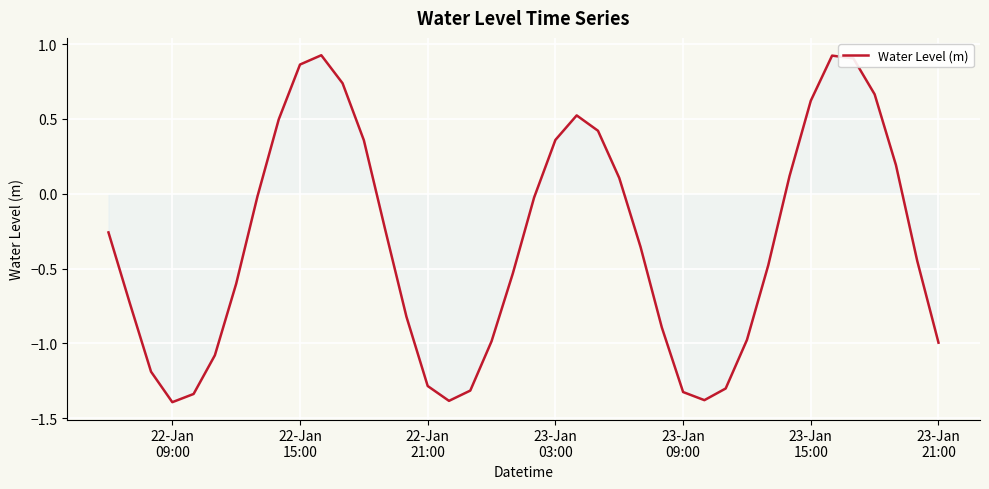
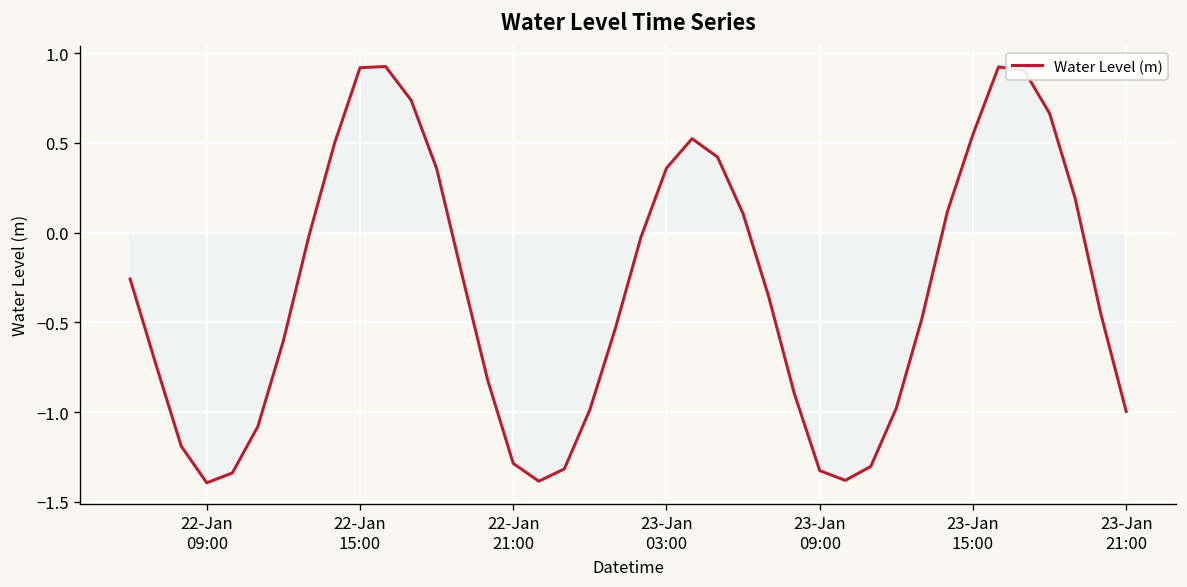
Water Level (m), 22-Jan 15:00: 0.86 -> 0.92
Water Level (m), 23-Jan 15:00: 0.62 -> 0.55
